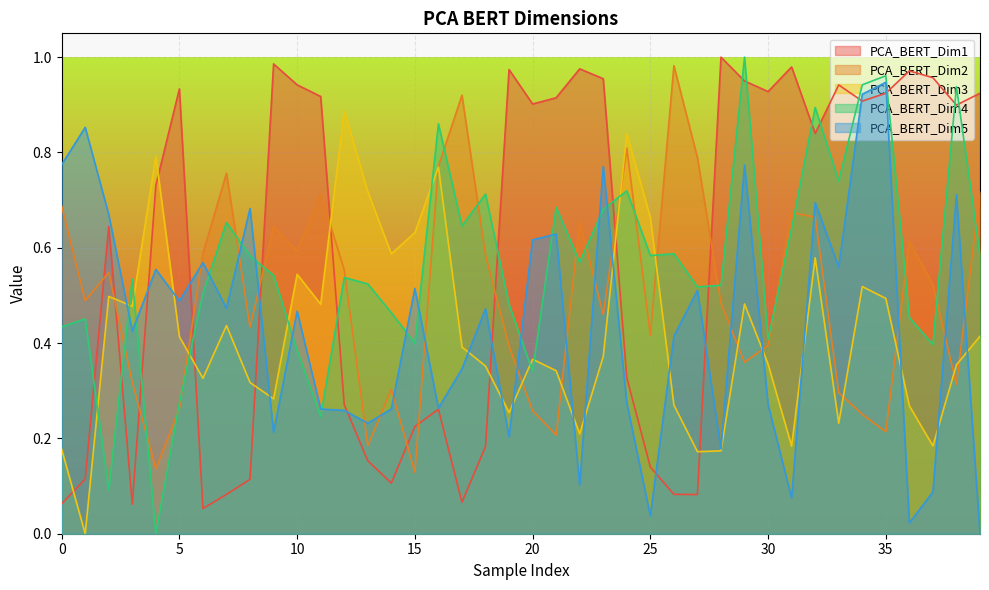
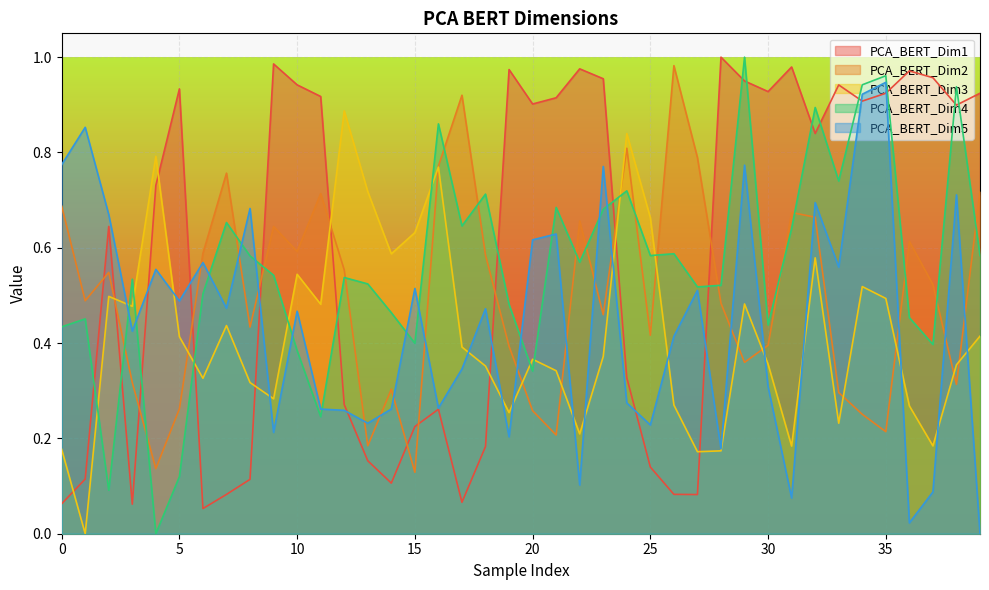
PCA_BERT_Dim4, 5: 0.27 -> 0.12
PCA_BERT_Dim5, 25: 0.04 -> 0.23
PCA_BERT_Dim4, 30: 0.41 -> 0.44
PCA_BERT_Dim5, 30: 0.27 -> 0.31
